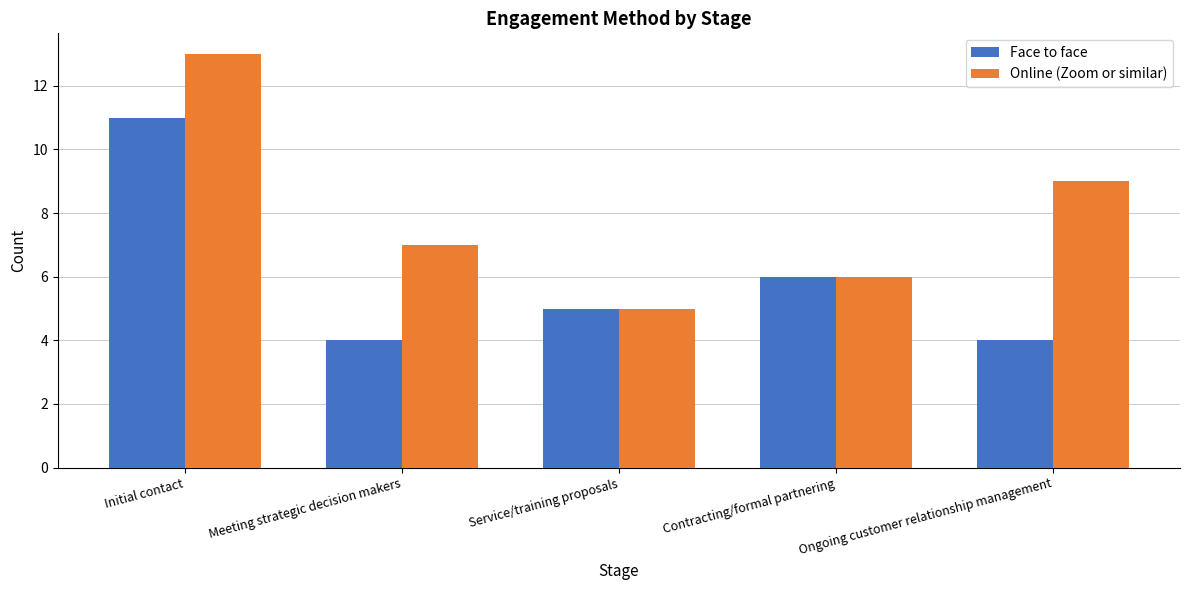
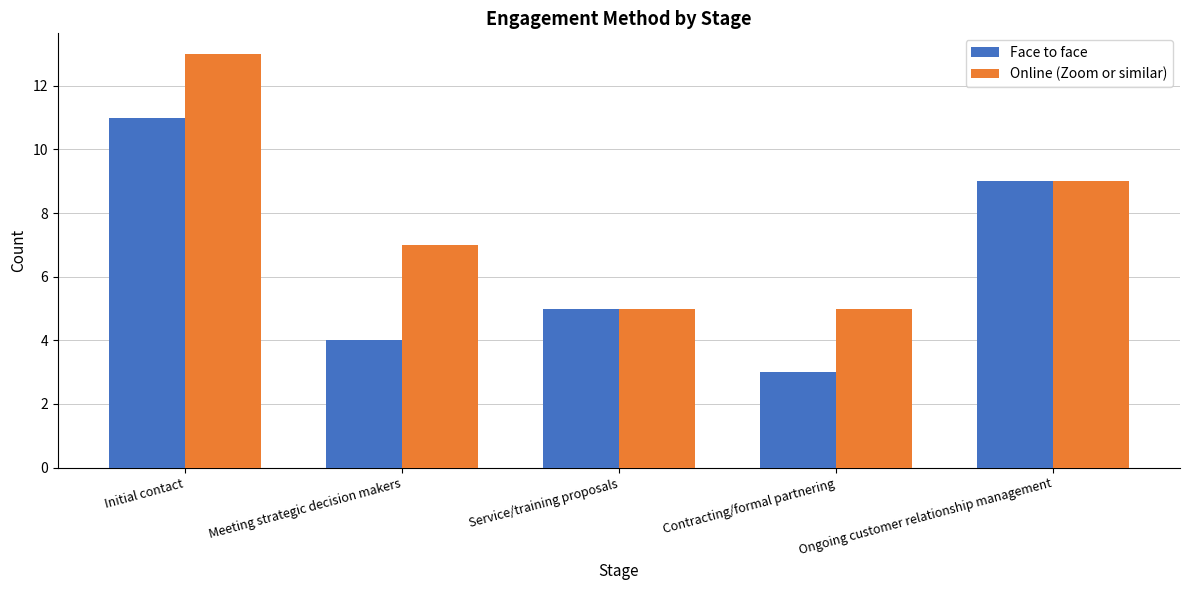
Face to face, Contracting/formal partnering: 6 -> 3
Online (Zoom or similar), Contracting/formal partnering: 6 -> 5
Face to face, Ongoing customer relationship management: 4 -> 9
